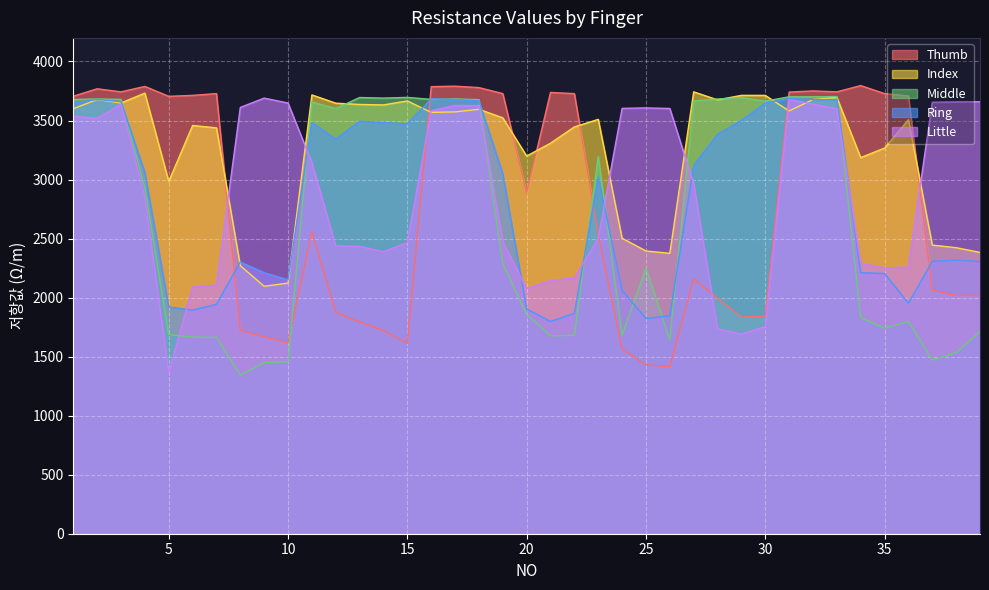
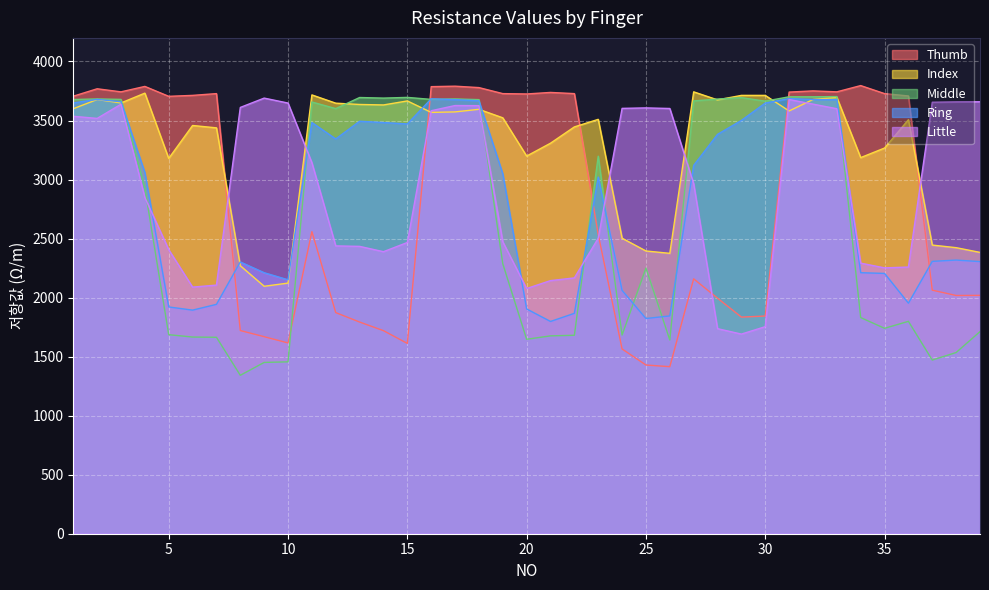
Index, 5: 2980 -> 3180
Little, 5: 1360 -> 2410
Thumb, 20: 2890 -> 3730
Middle, 20: 1860 -> 1650
